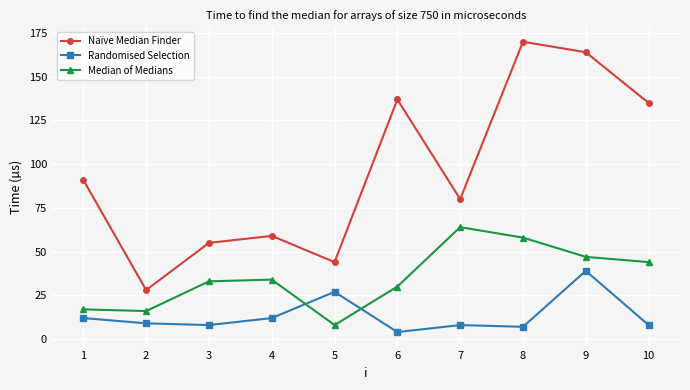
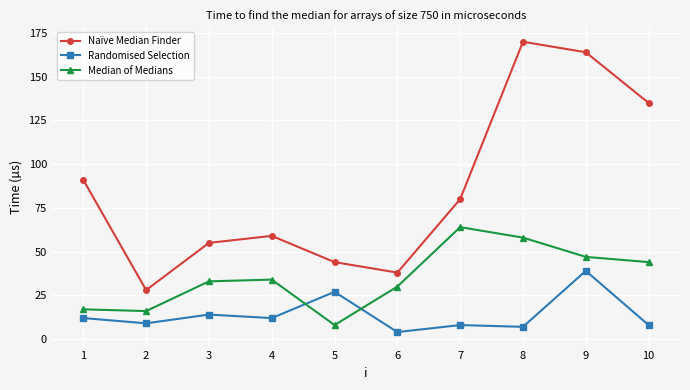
Randomised Selection, 3: 8 -> 14
Naïve Median Finder, 6: 137 -> 38
